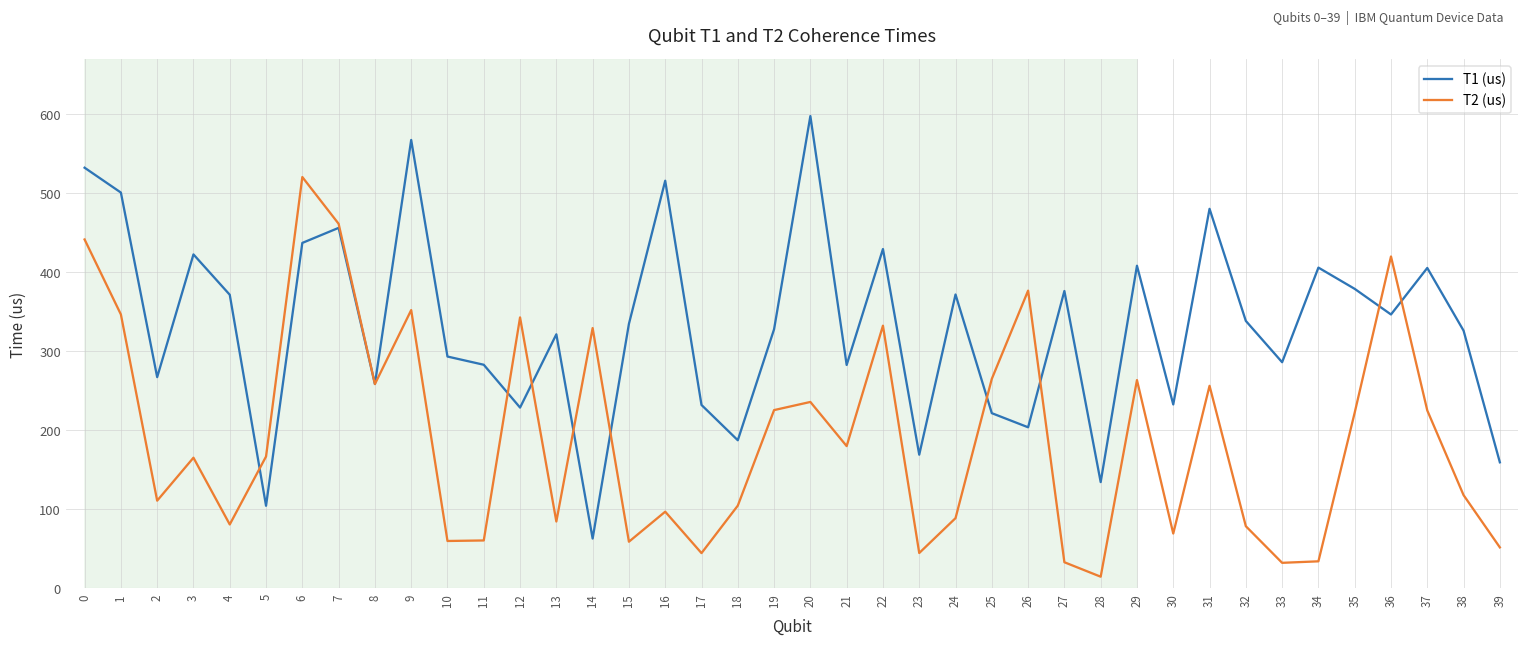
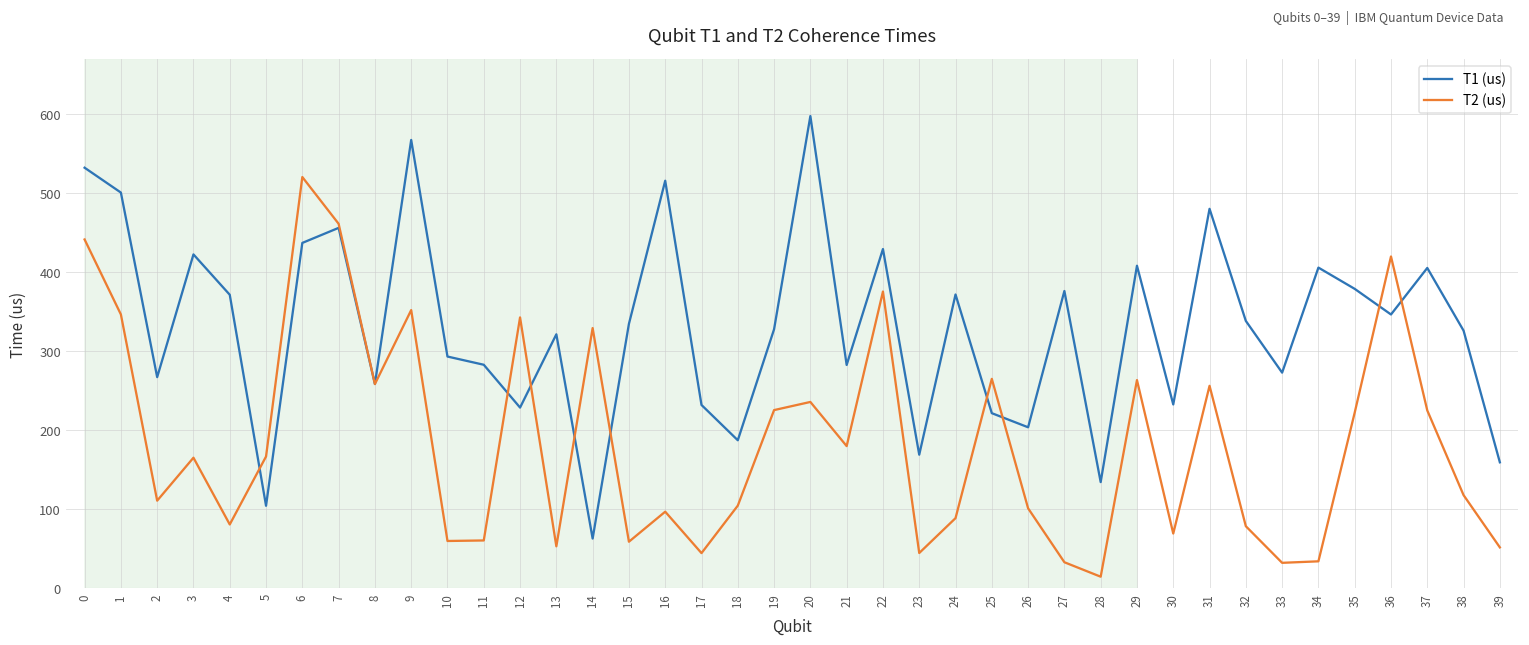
T2 (us), 13: 80 -> 50
T2 (us), 22: 330 -> 380
T2 (us), 26: 380 -> 100
T1 (us), 33: 290 -> 270
